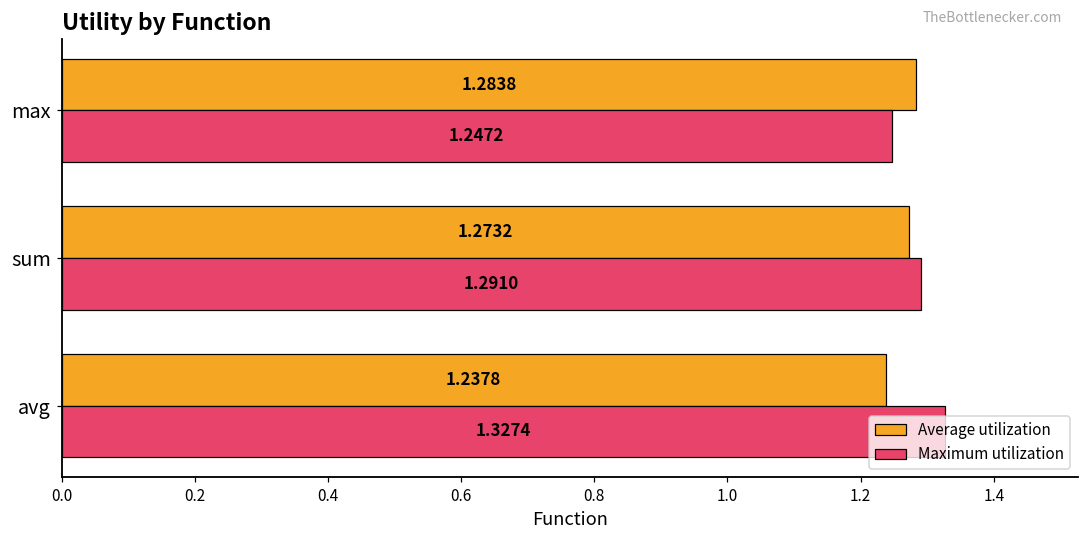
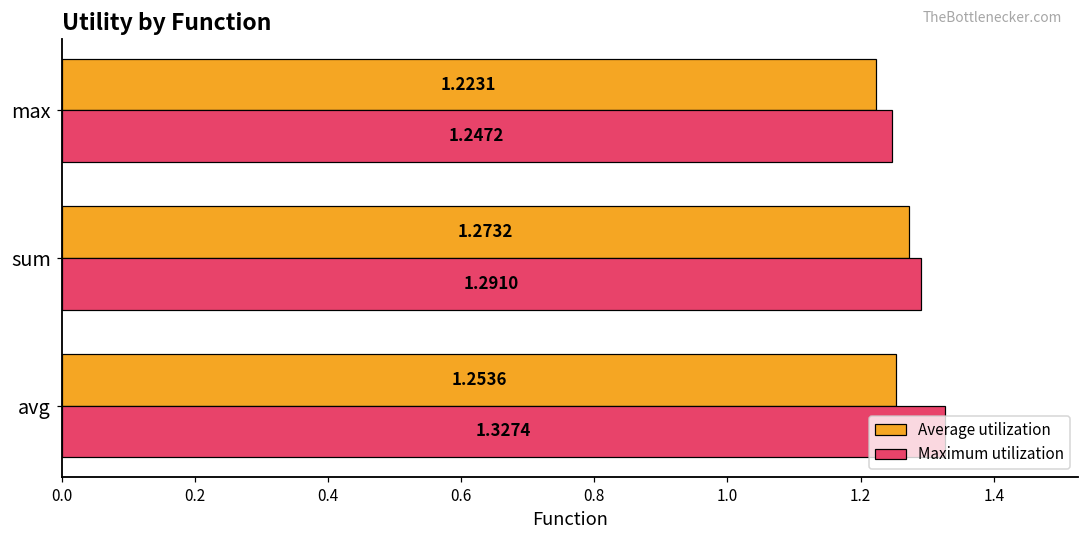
Average utilization, max: 1.2838 -> 1.2231
Average utilization, avg: 1.2378 -> 1.2536
